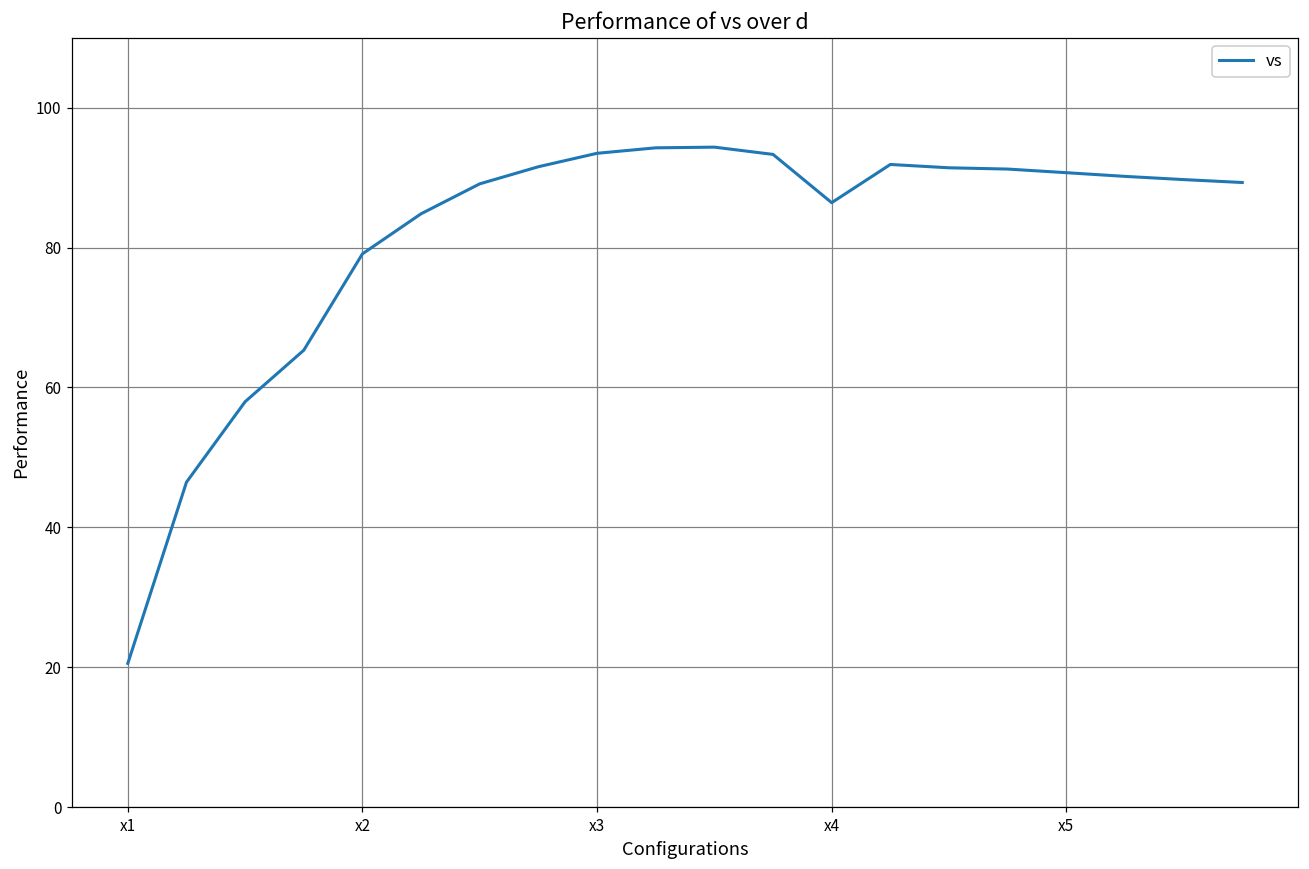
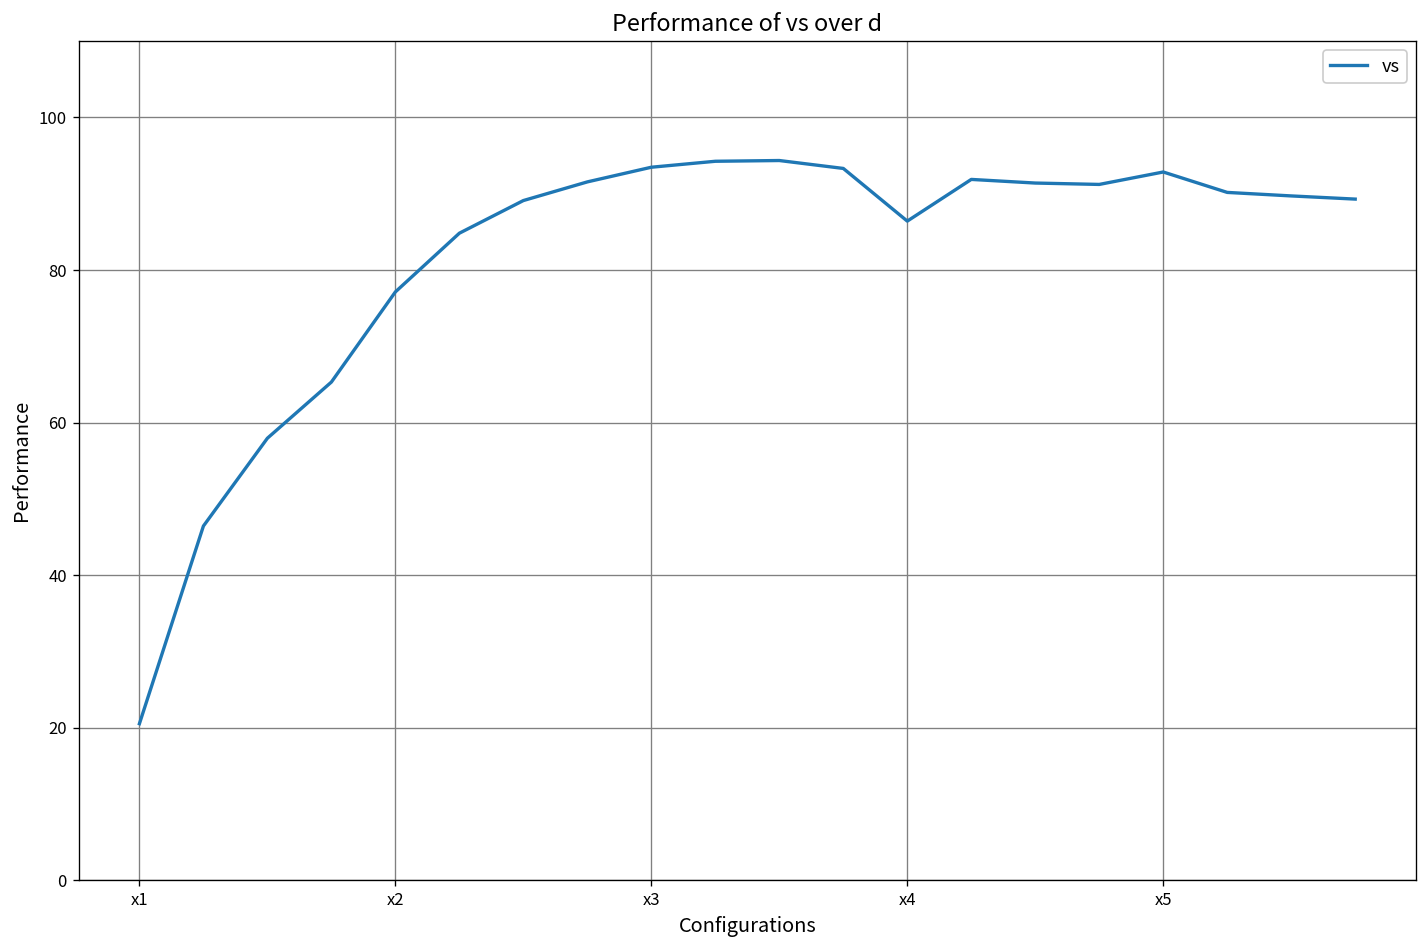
x2: 79 -> 77
x5: 91 -> 93
